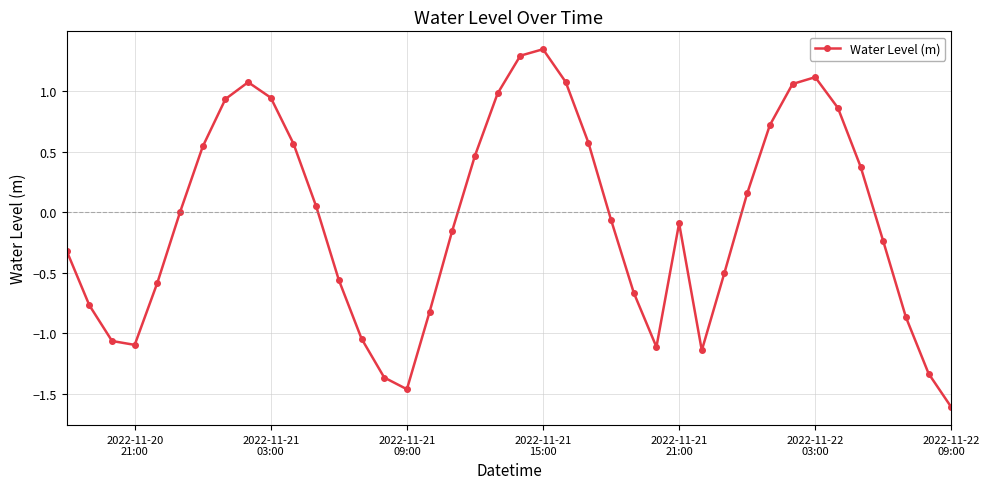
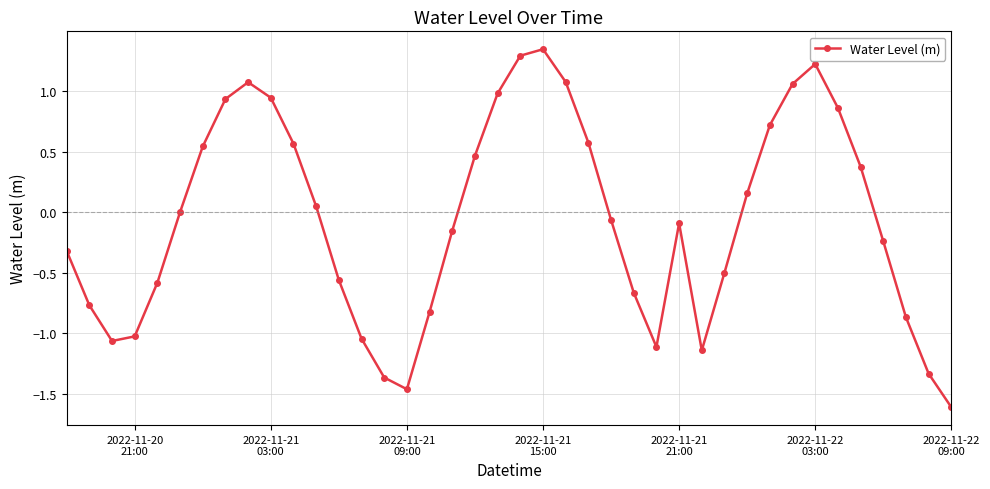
2022-11-20 21:00: -1.09 -> -1.02
2022-11-22 03:00: 1.11 -> 1.22
